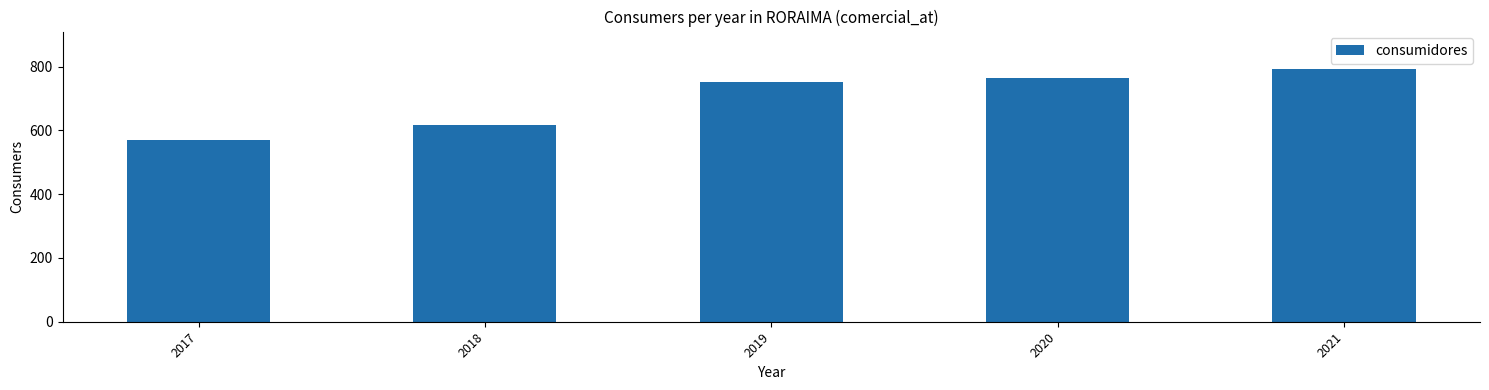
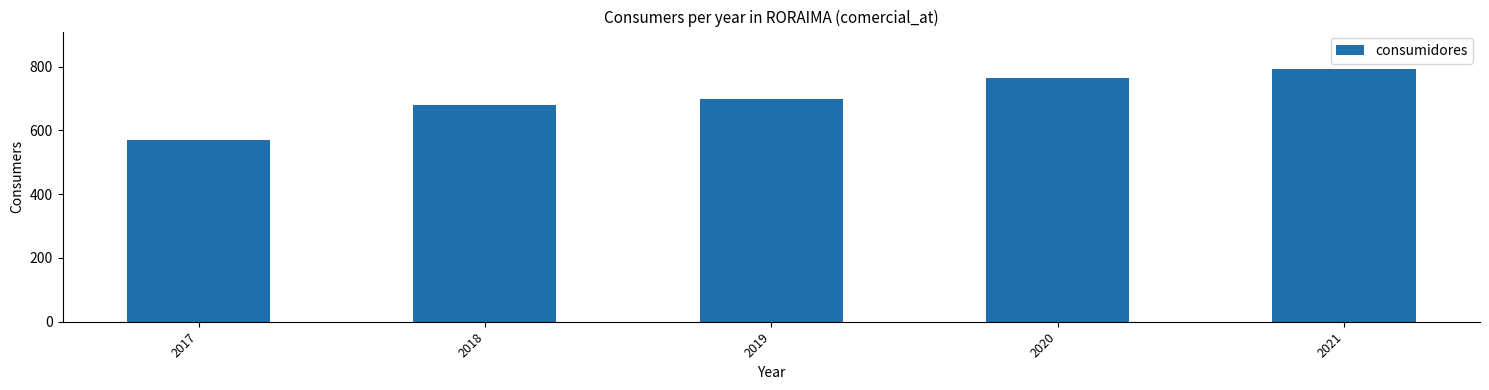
2018: 620 -> 680
2019: 750 -> 700
